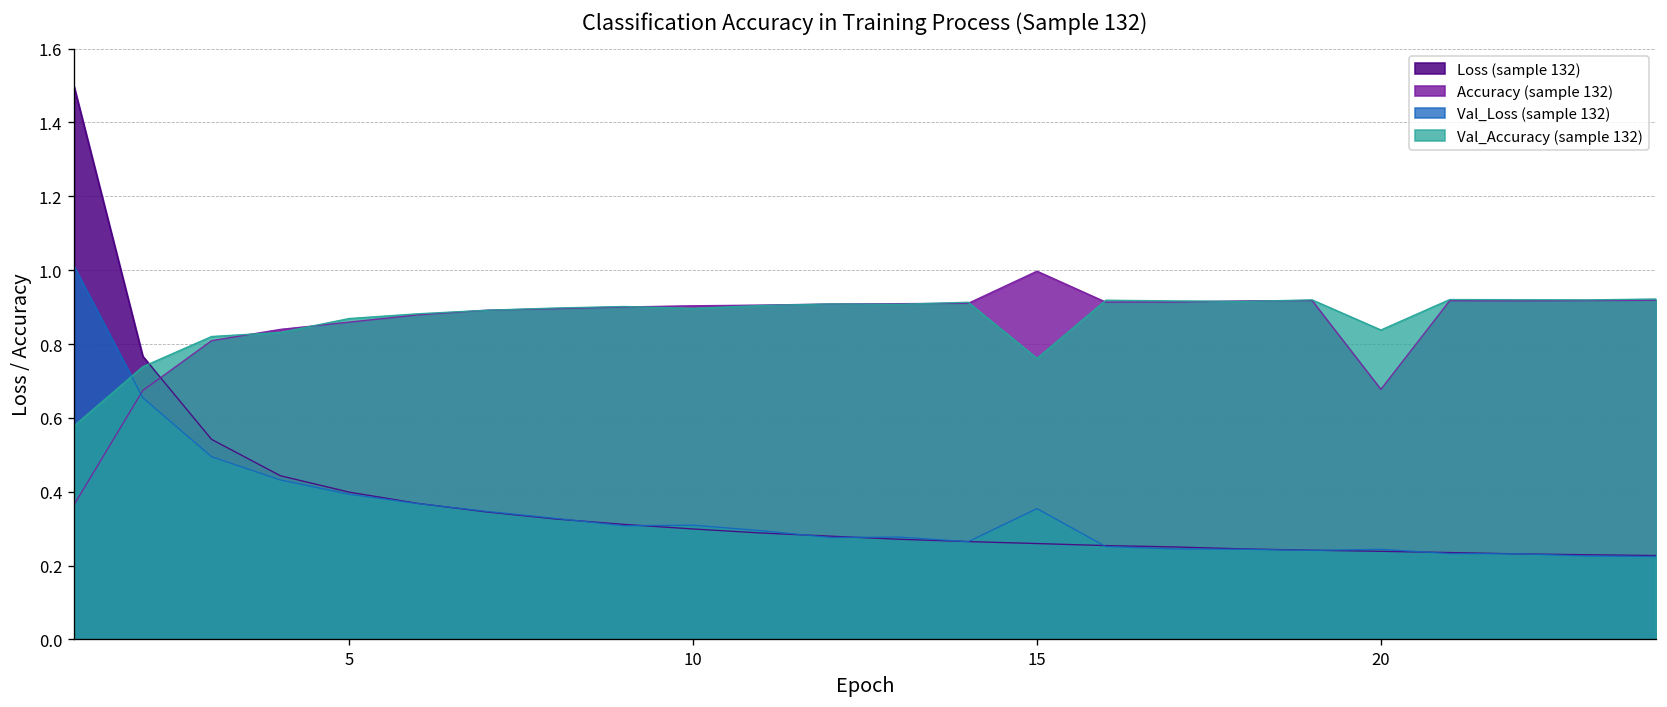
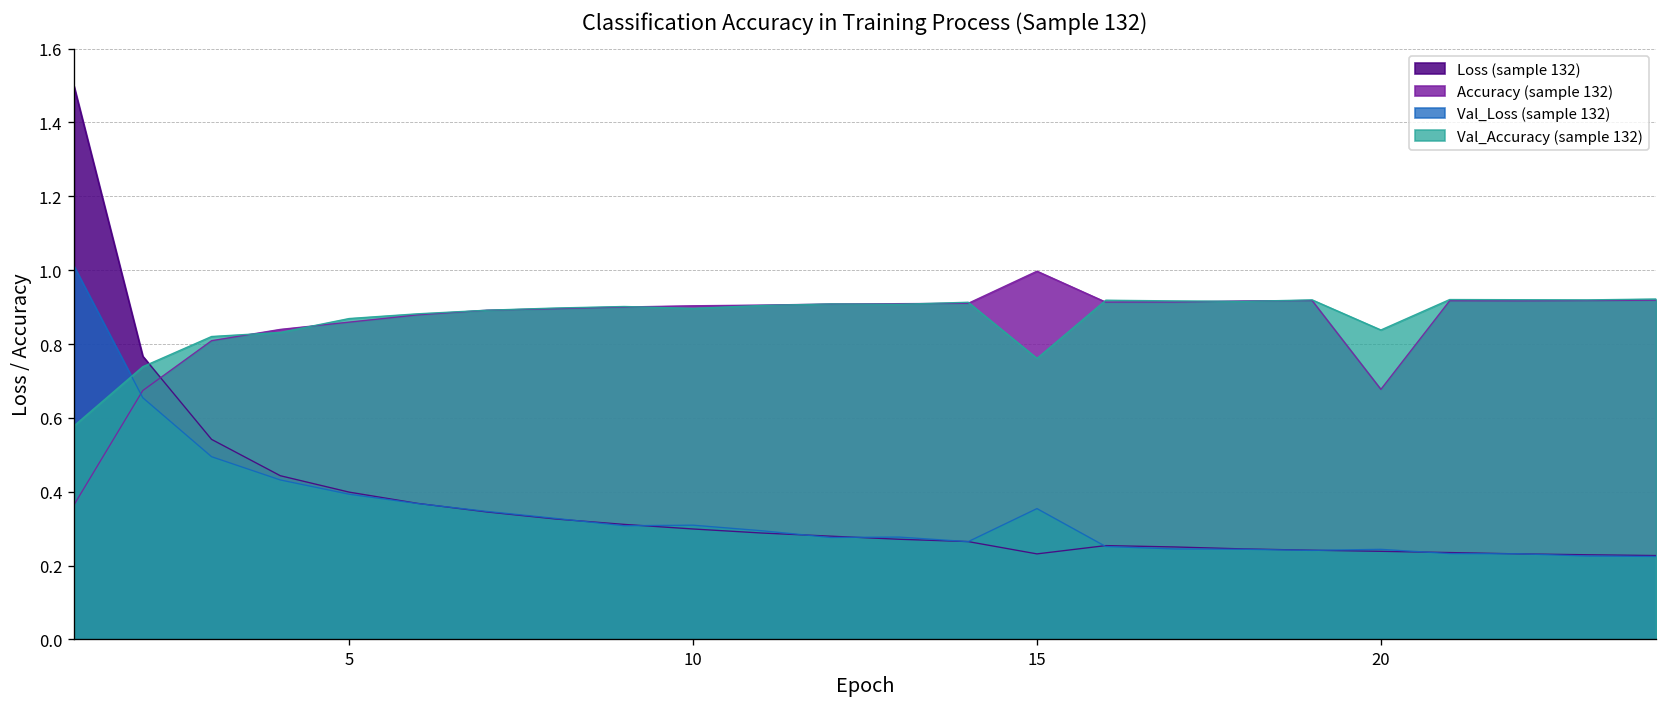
Loss (sample 132), 15: 0.26 -> 0.23
